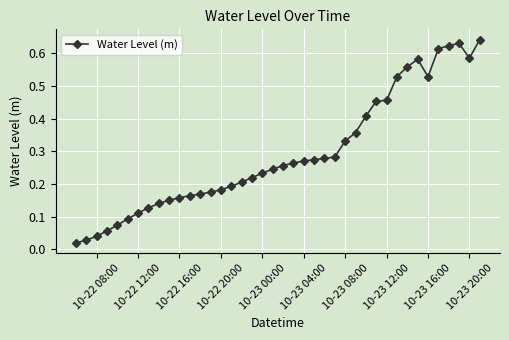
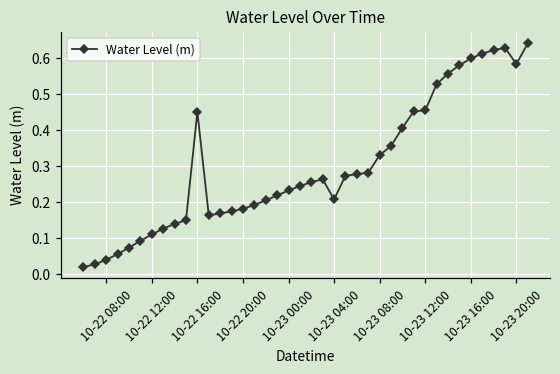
10-22 16:00: 0.16 -> 0.45
10-23 04:00: 0.27 -> 0.21
10-23 16:00: 0.53 -> 0.60
